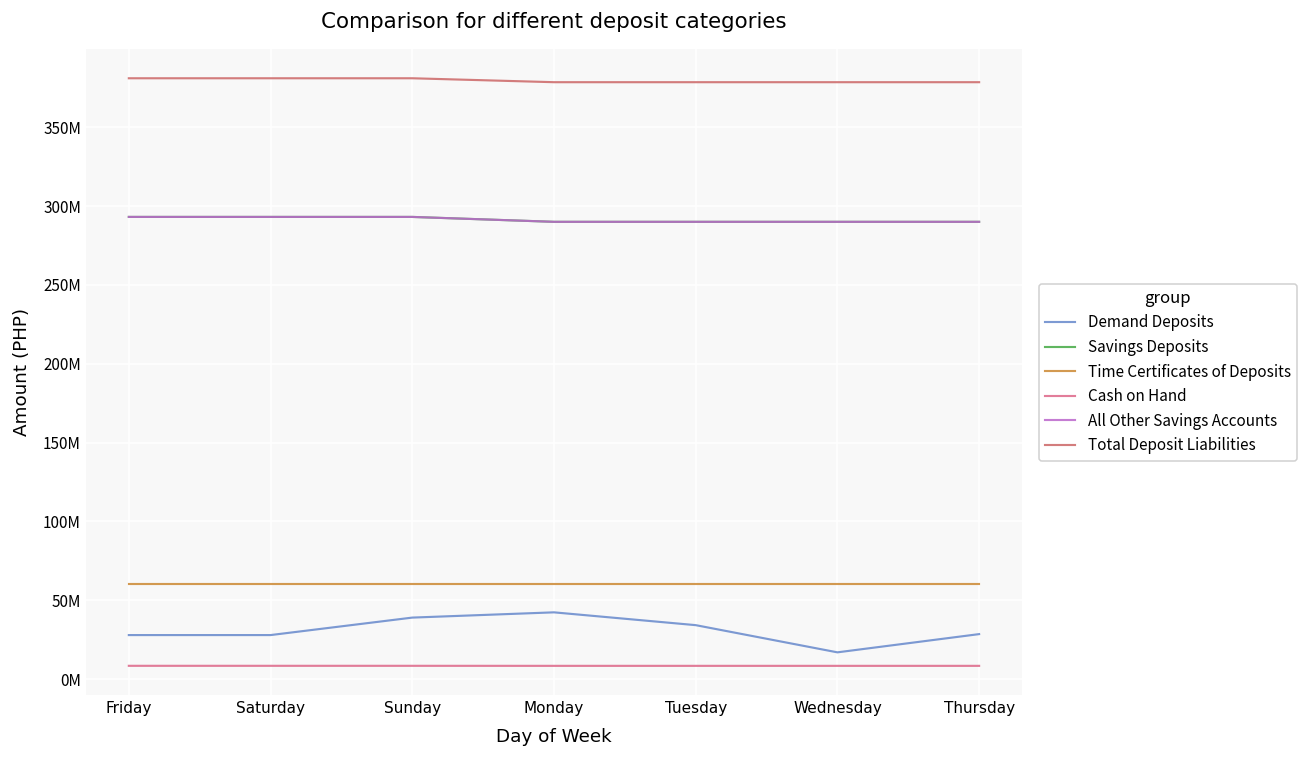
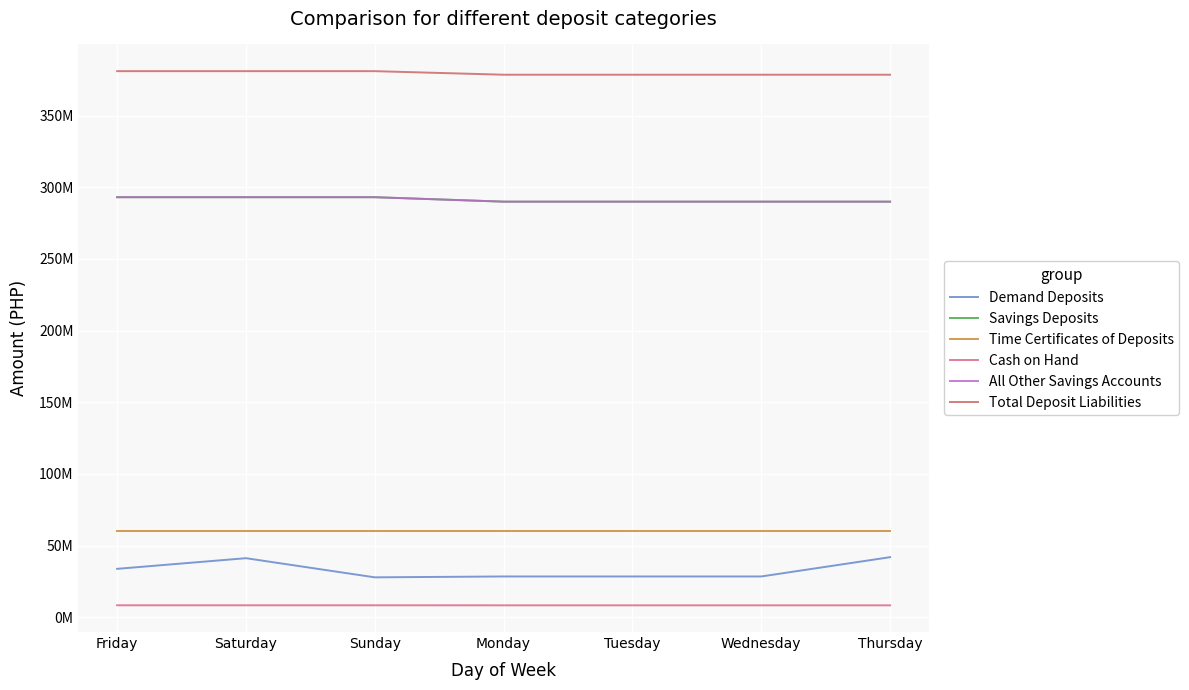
Demand Deposits, Friday: 28000000 -> 34000000
Demand Deposits, Saturday: 28000000 -> 41000000
Demand Deposits, Sunday: 39000000 -> 28000000
Demand Deposits, Monday: 42000000 -> 28000000
Demand Deposits, Tuesday: 34000000 -> 28000000
Demand Deposits, Wednesday: 17000000 -> 28000000
Demand Deposits, Thursday: 28000000 -> 42000000
